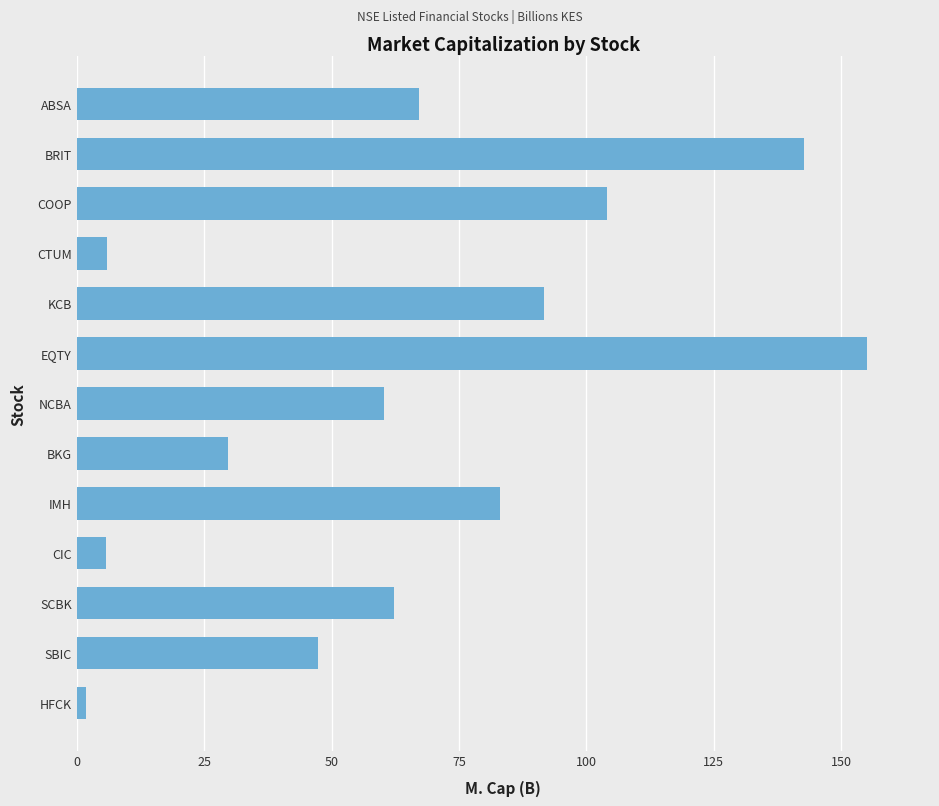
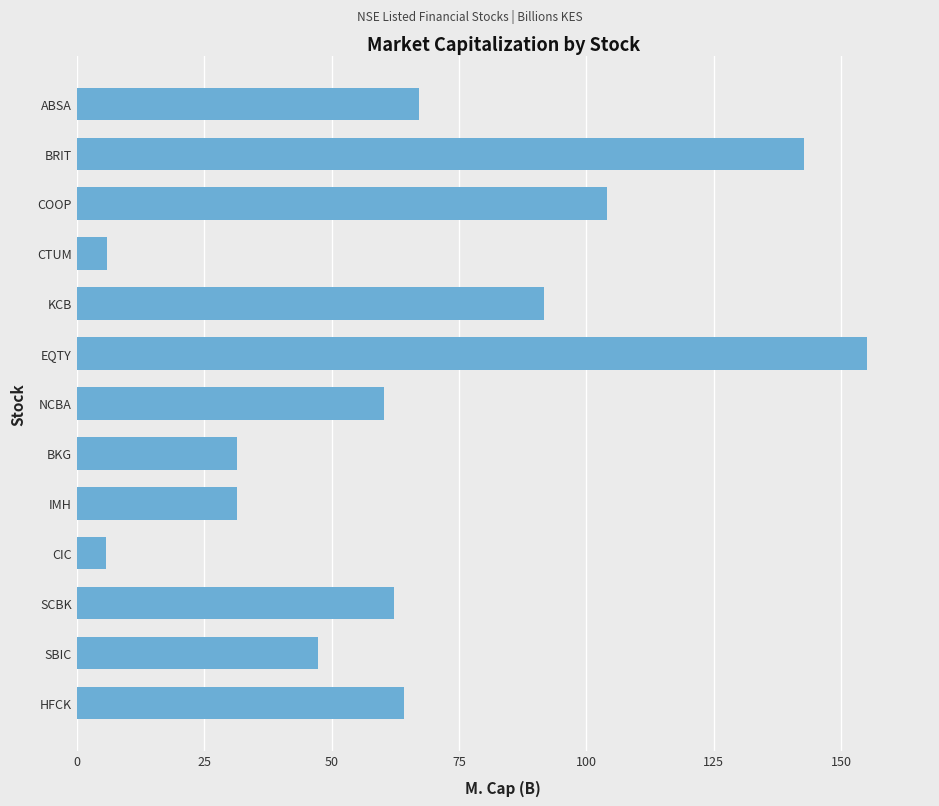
BKG: 30 -> 32
IMH: 83 -> 31
HFCK: 2 -> 64
